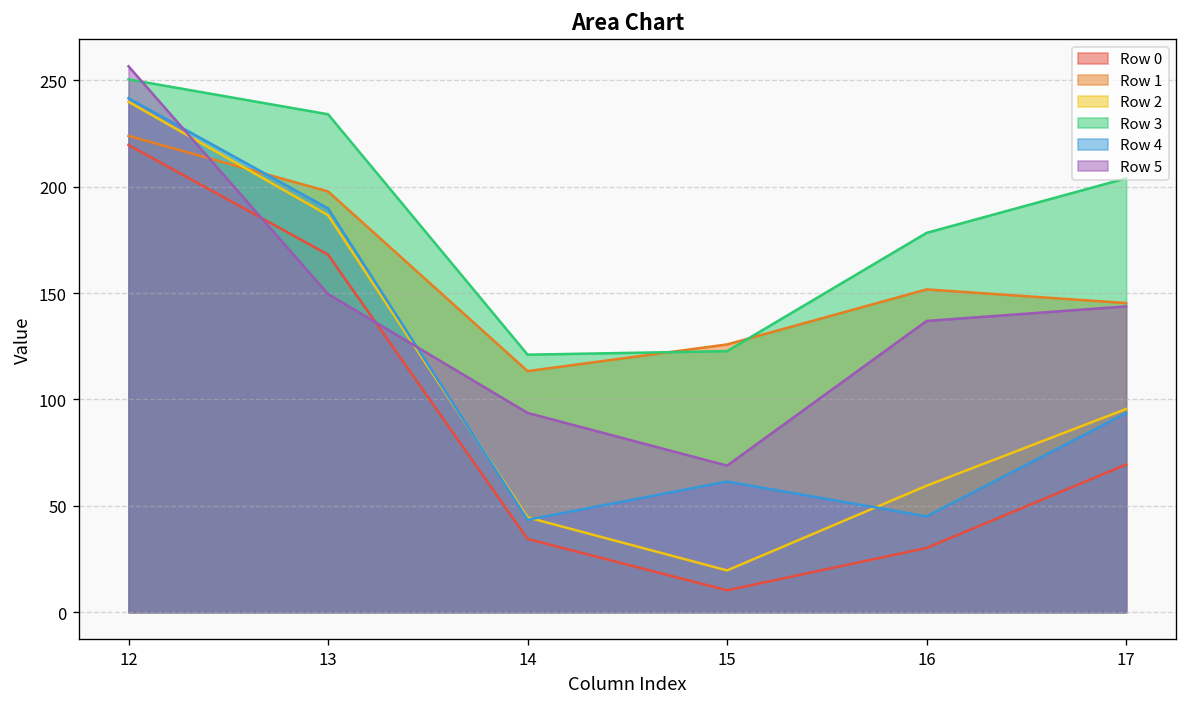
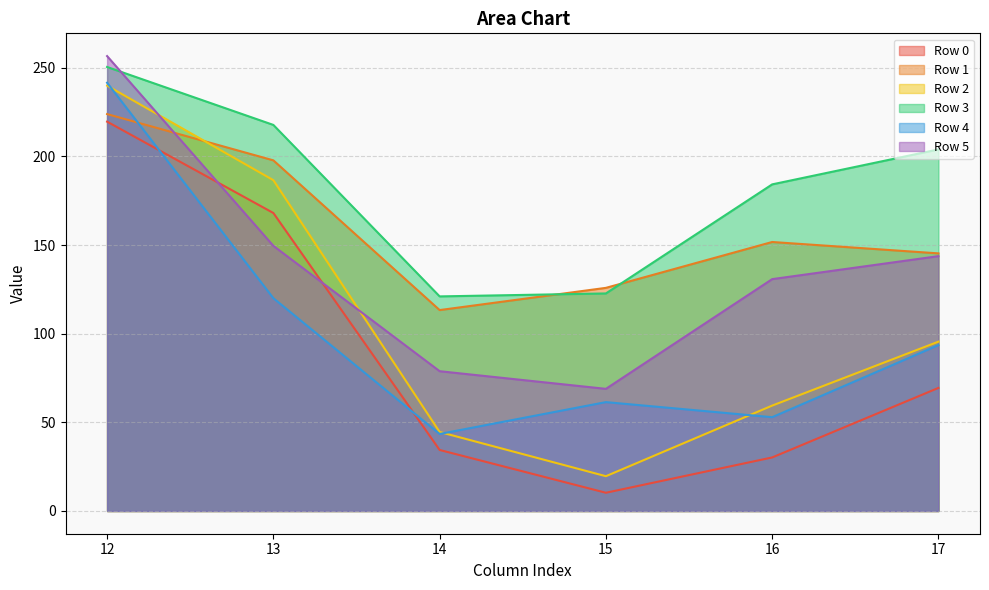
Row 3, 13: 234 -> 218
Row 4, 13: 190 -> 120
Row 5, 14: 94 -> 79
Row 3, 16: 178 -> 184
Row 4, 16: 45 -> 53
Row 5, 16: 137 -> 131
